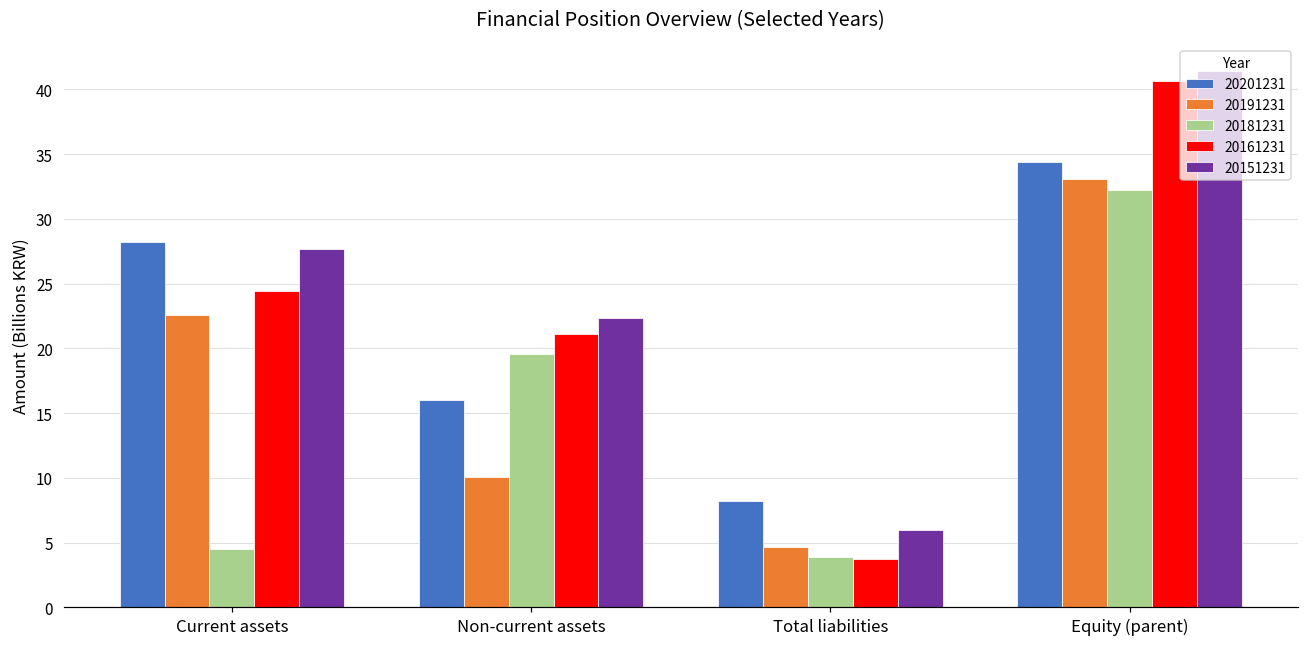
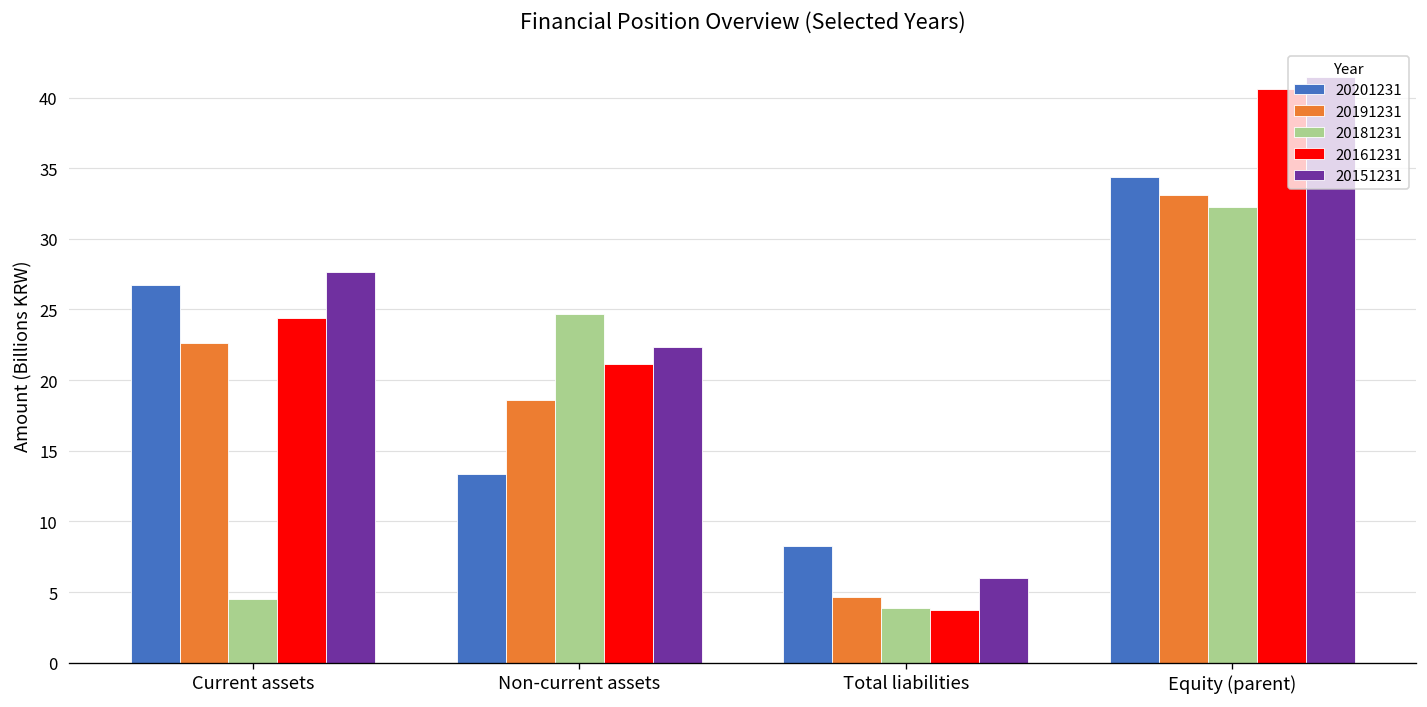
20201231, Current assets: 28.2 -> 26.7
20201231, Non-current assets: 16.0 -> 13.3
20191231, Non-current assets: 10.0 -> 18.6
20181231, Non-current assets: 19.6 -> 24.6
